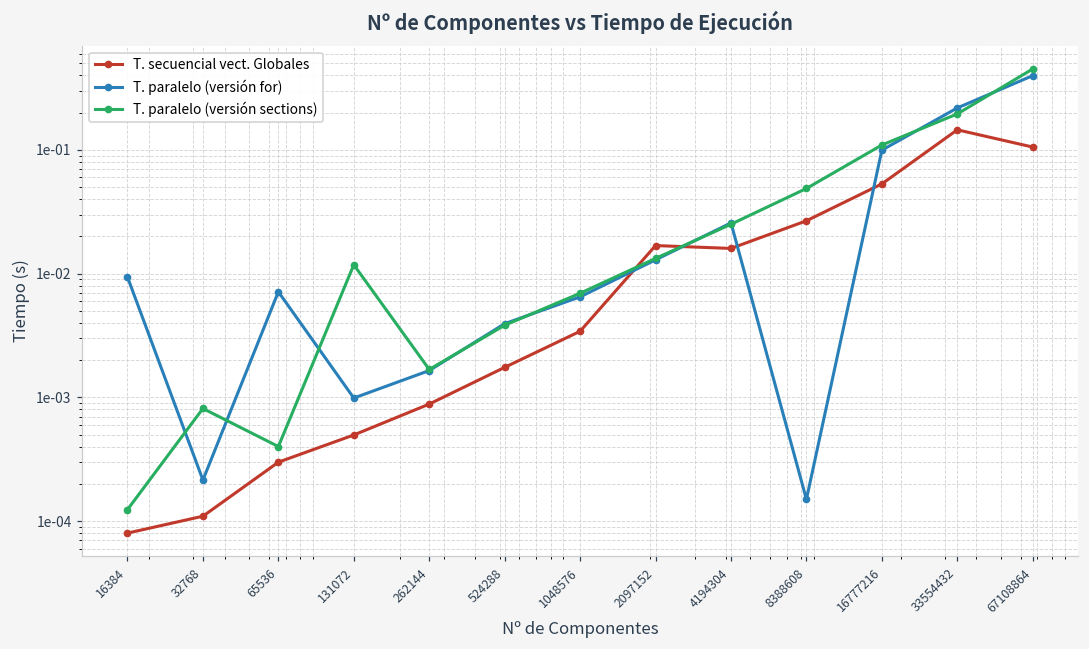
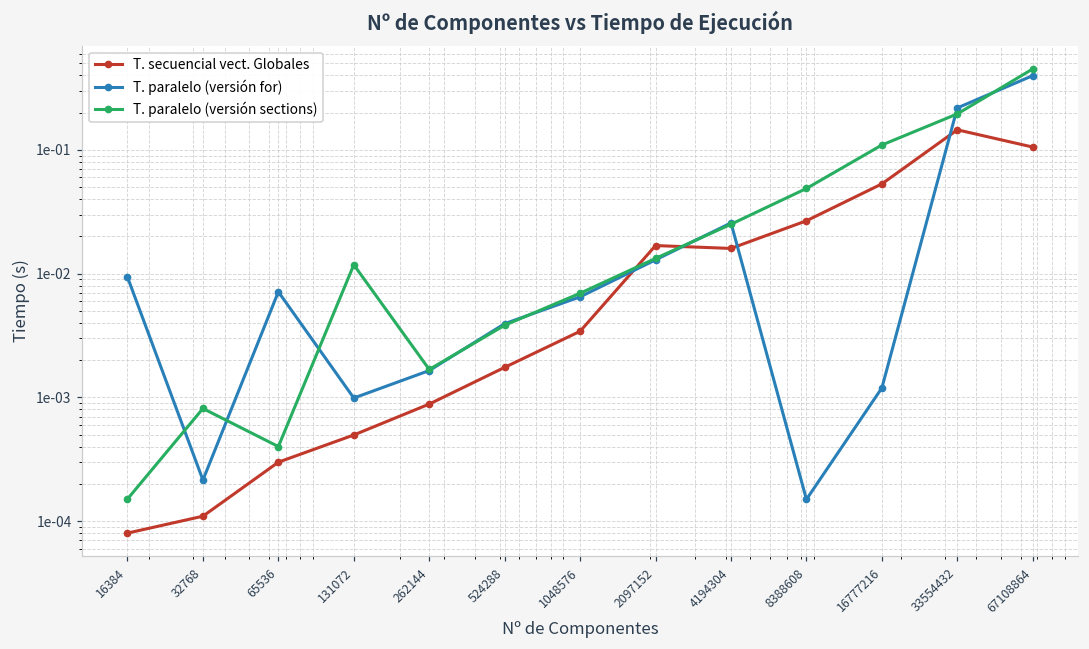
T. paralelo (versión sections), 16384: 0.00012 -> 0.00015
T. paralelo (versión for), 16777216: 0.10 -> 0.0012
